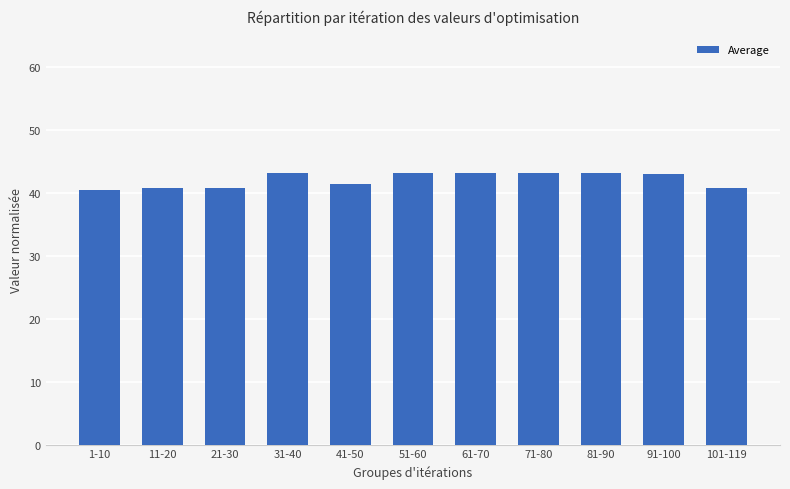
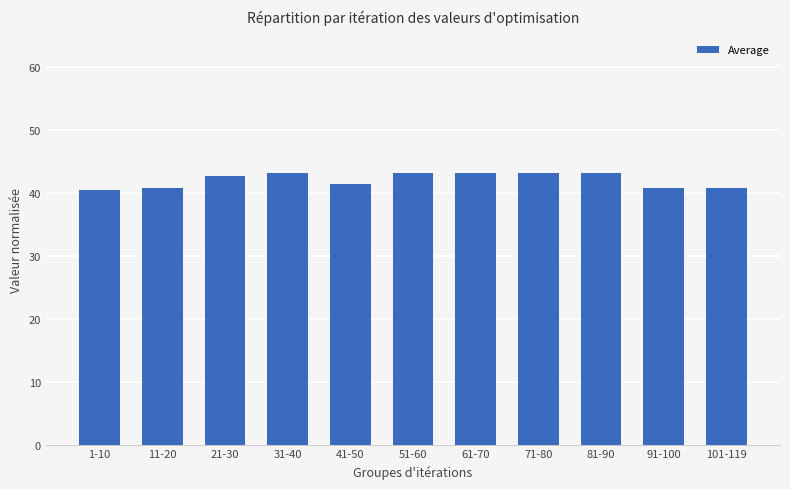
21-30: 41 -> 43
91-100: 43 -> 41
